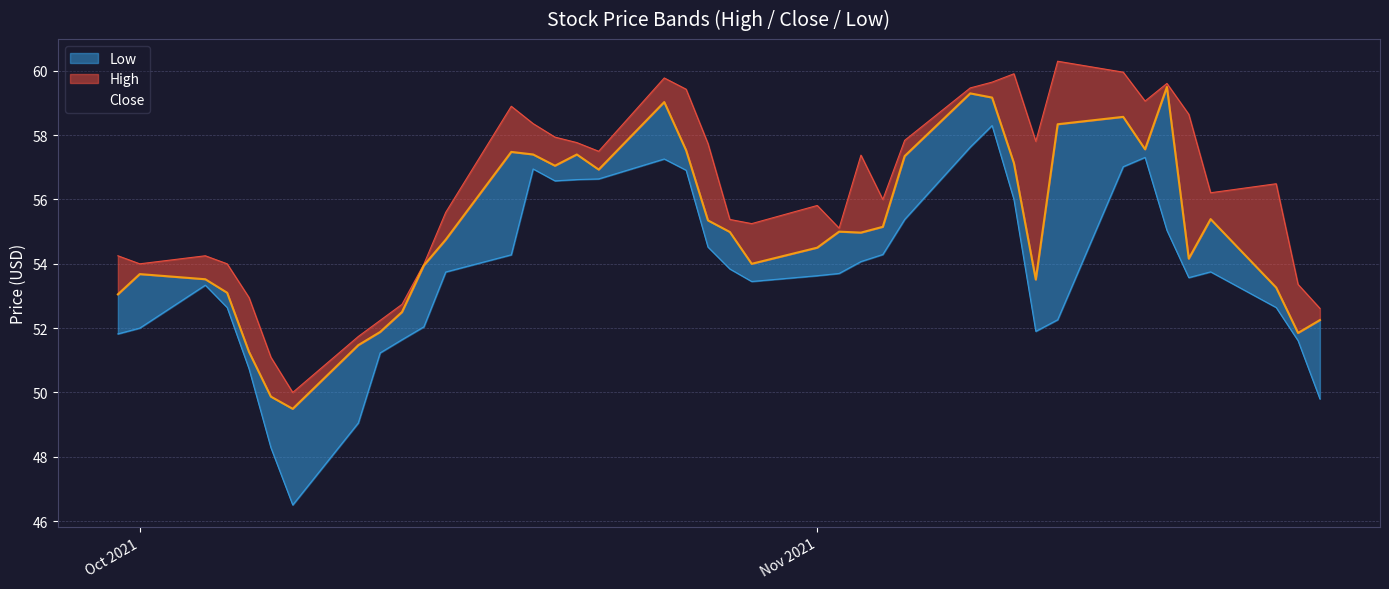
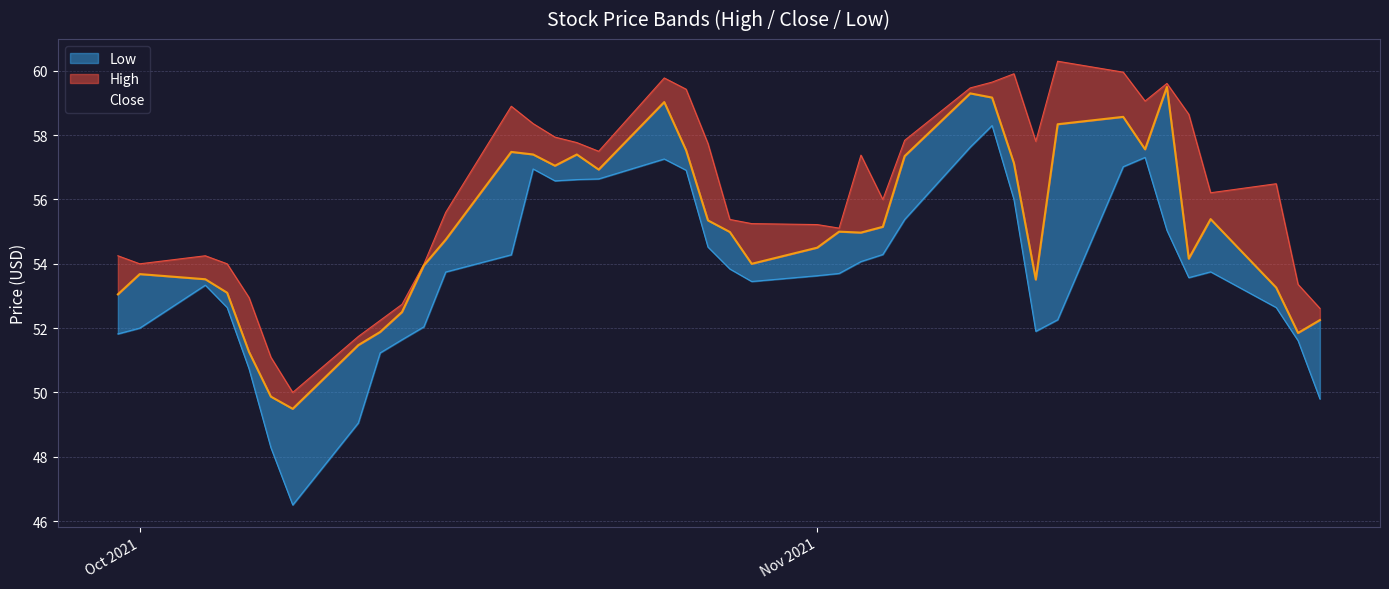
High, Nov 2021: 55.8 -> 55.2
